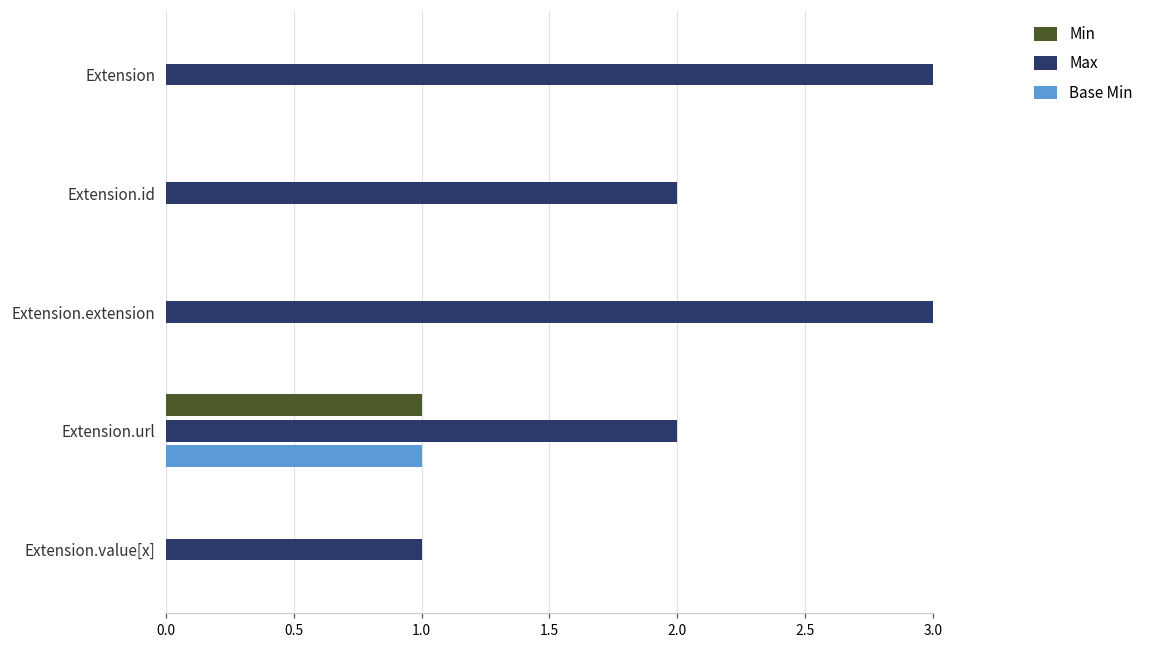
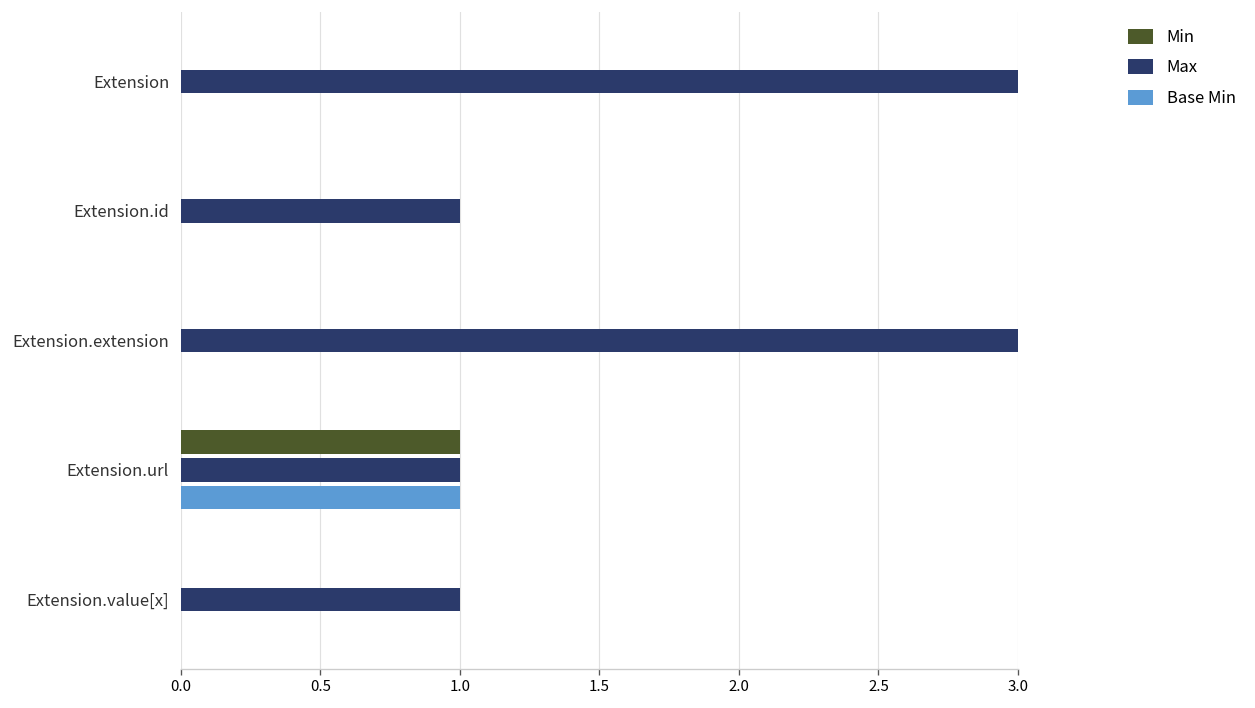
Max, Extension.id: 2 -> 1
Max, Extension.url: 2 -> 1
